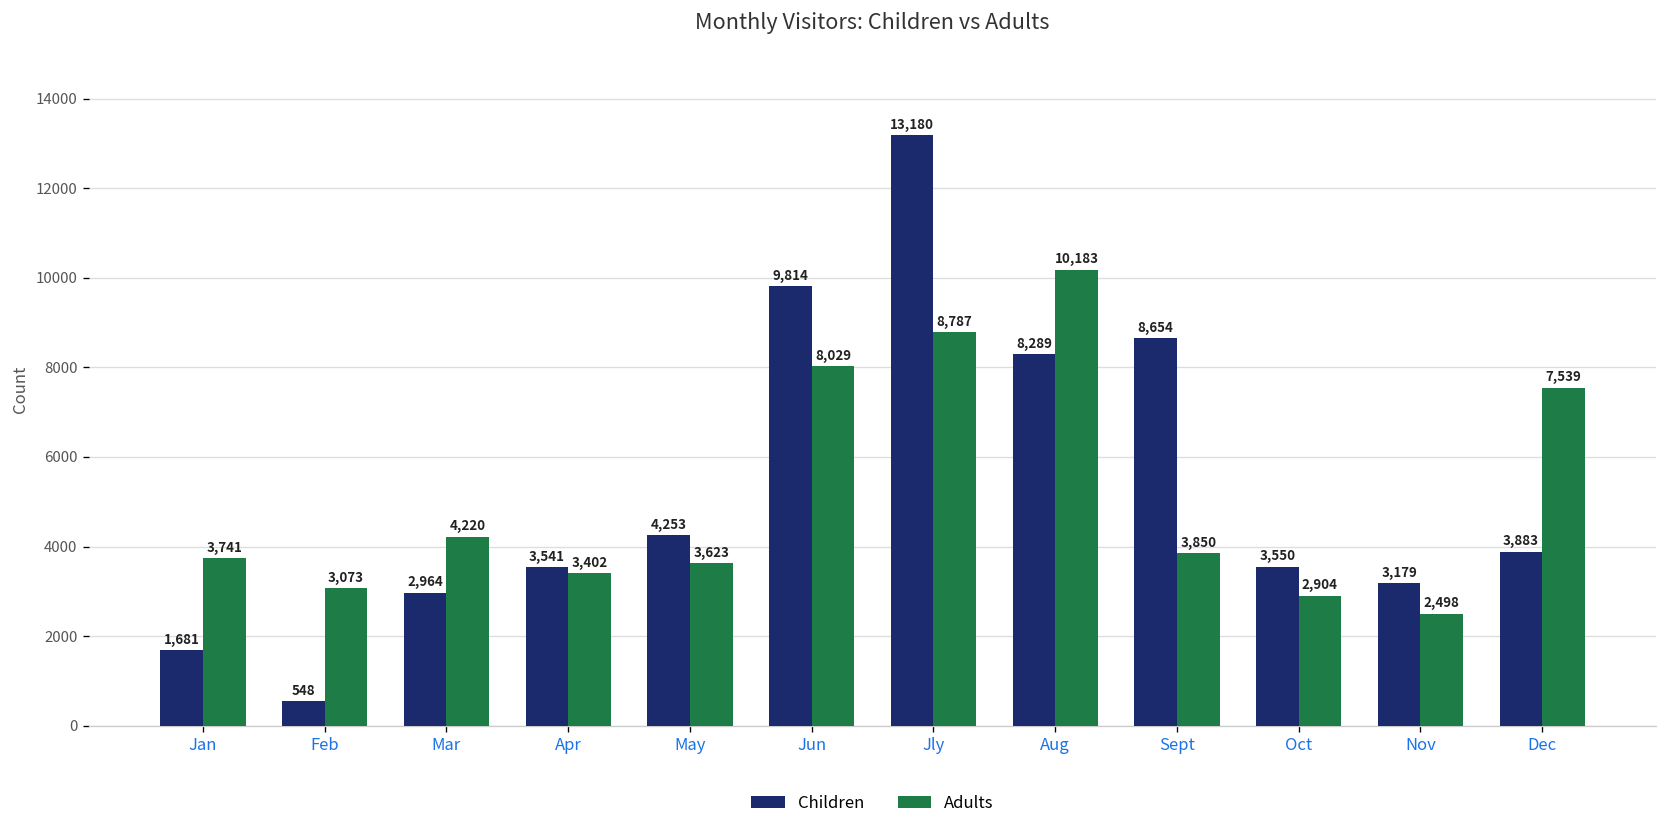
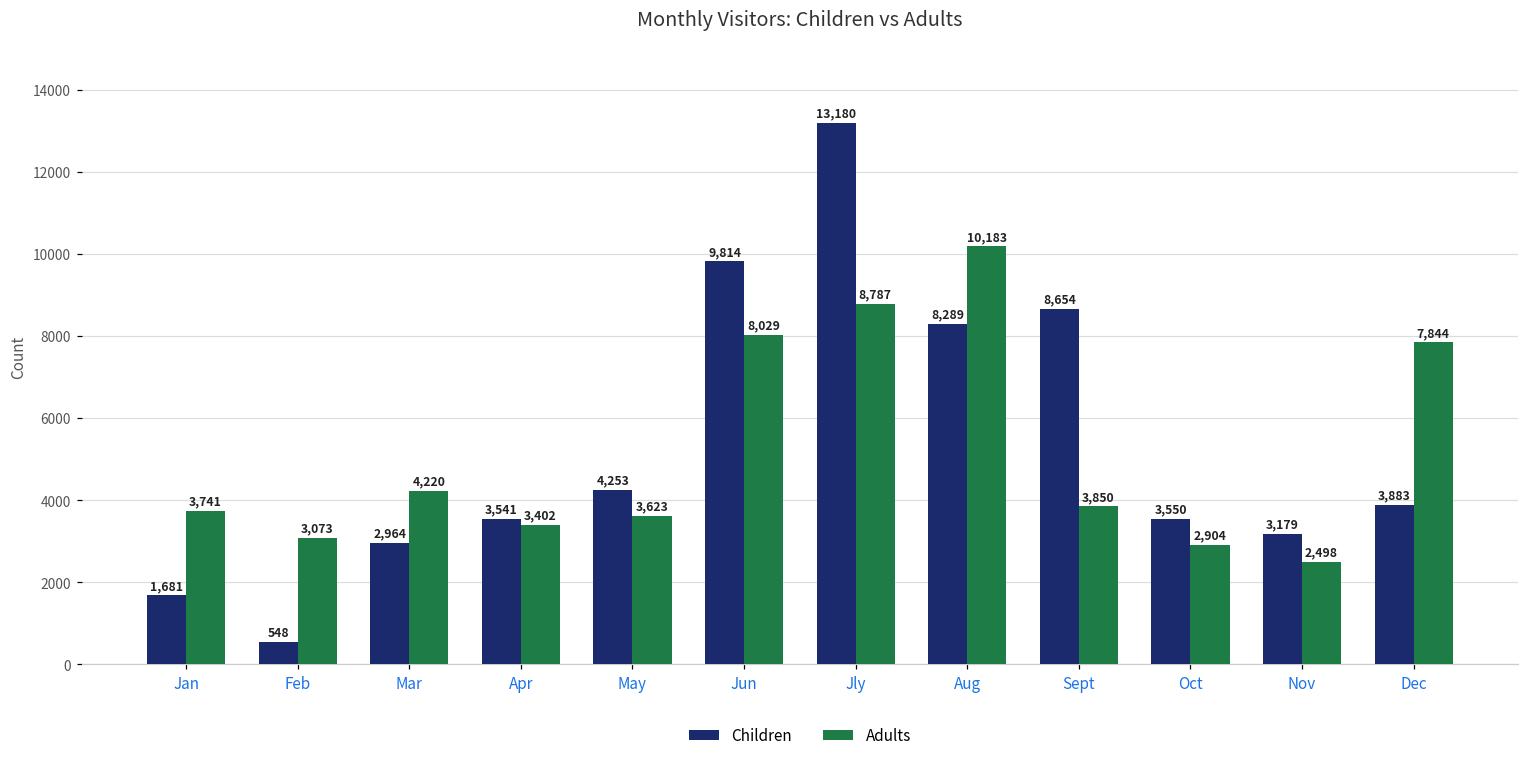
Adults, Dec: 7,539 -> 7,844
